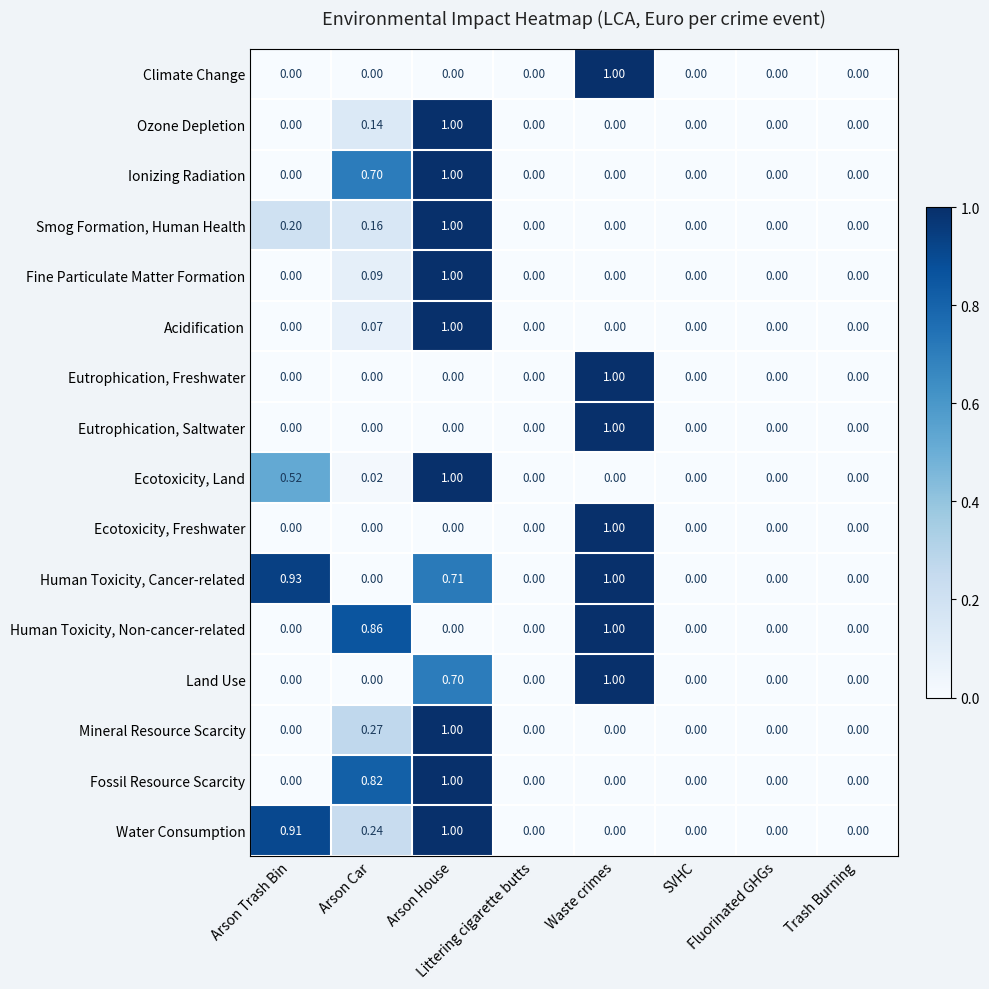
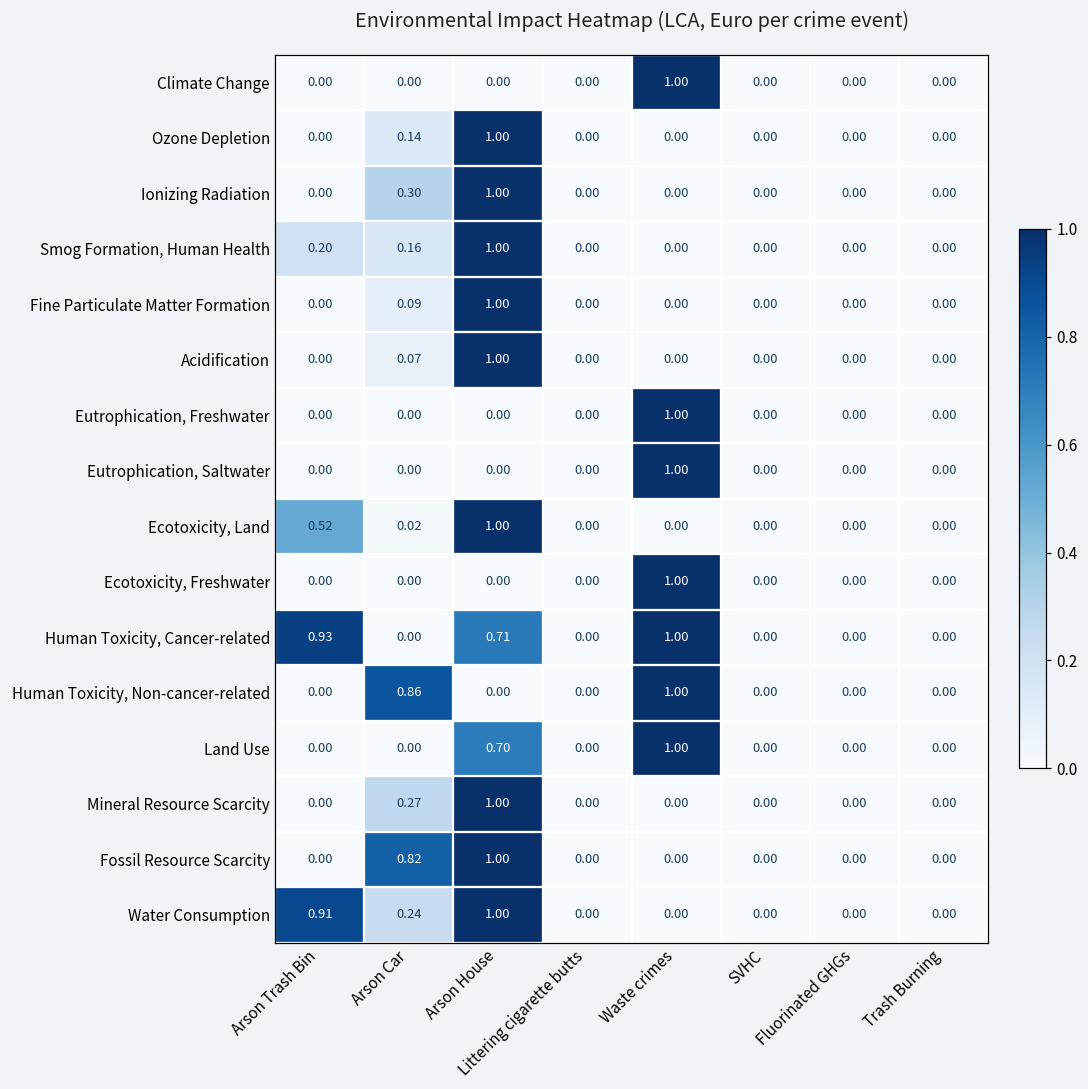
Ionizing Radiation, Arson Car: 0.70 -> 0.30
